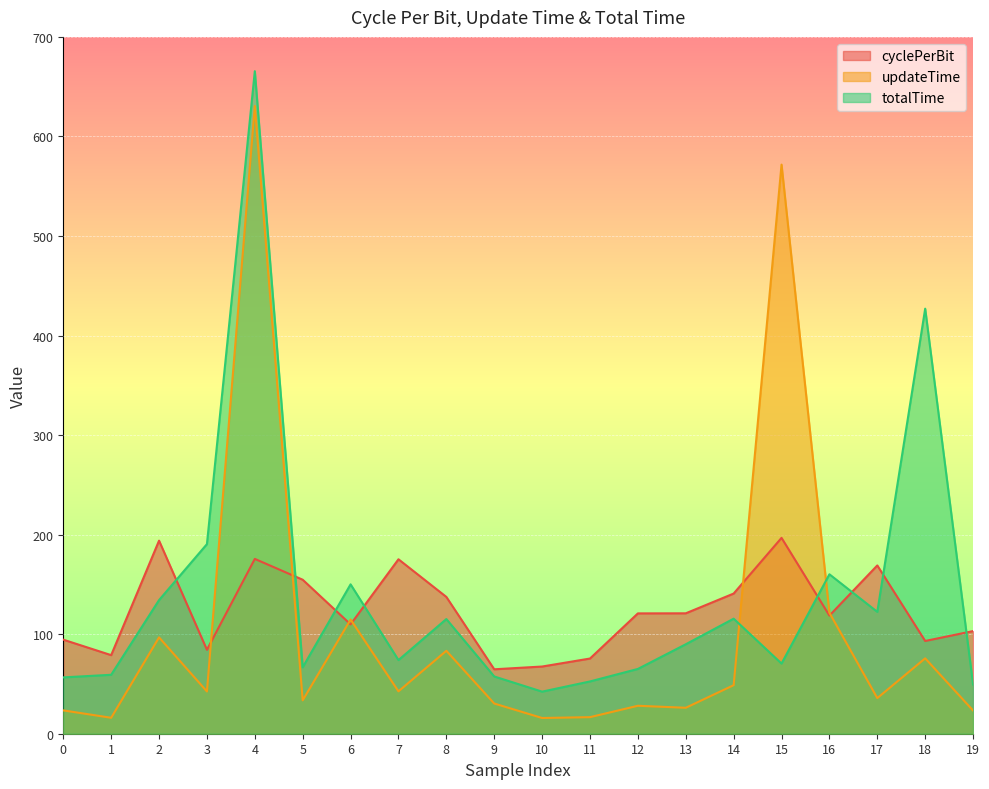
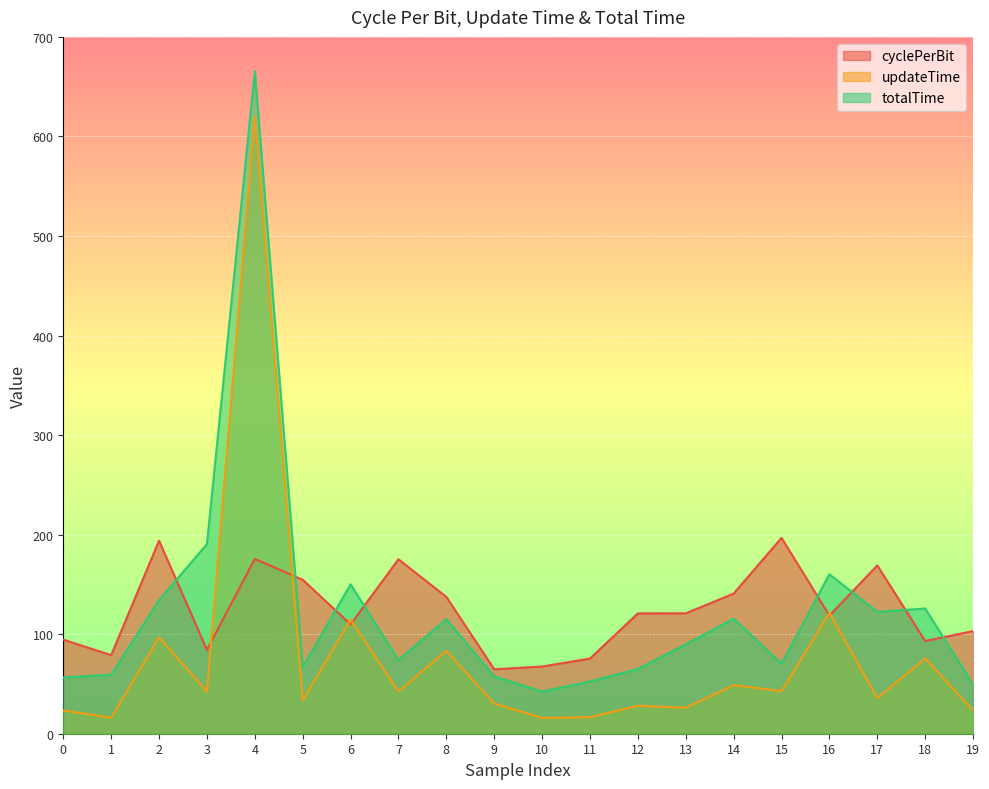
updateTime, 4: 630 -> 620
updateTime, 15: 570 -> 40
totalTime, 18: 430 -> 130
